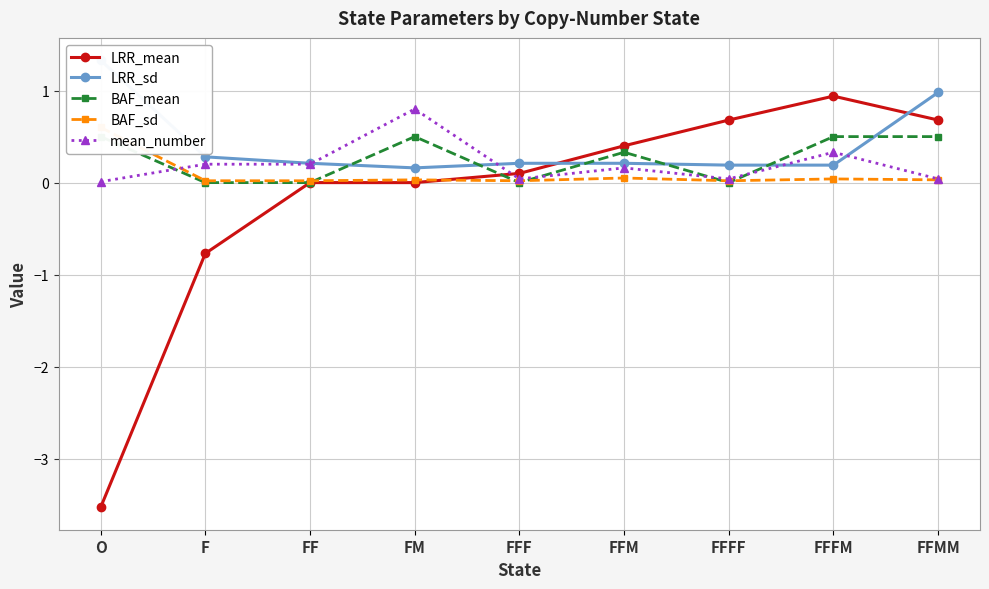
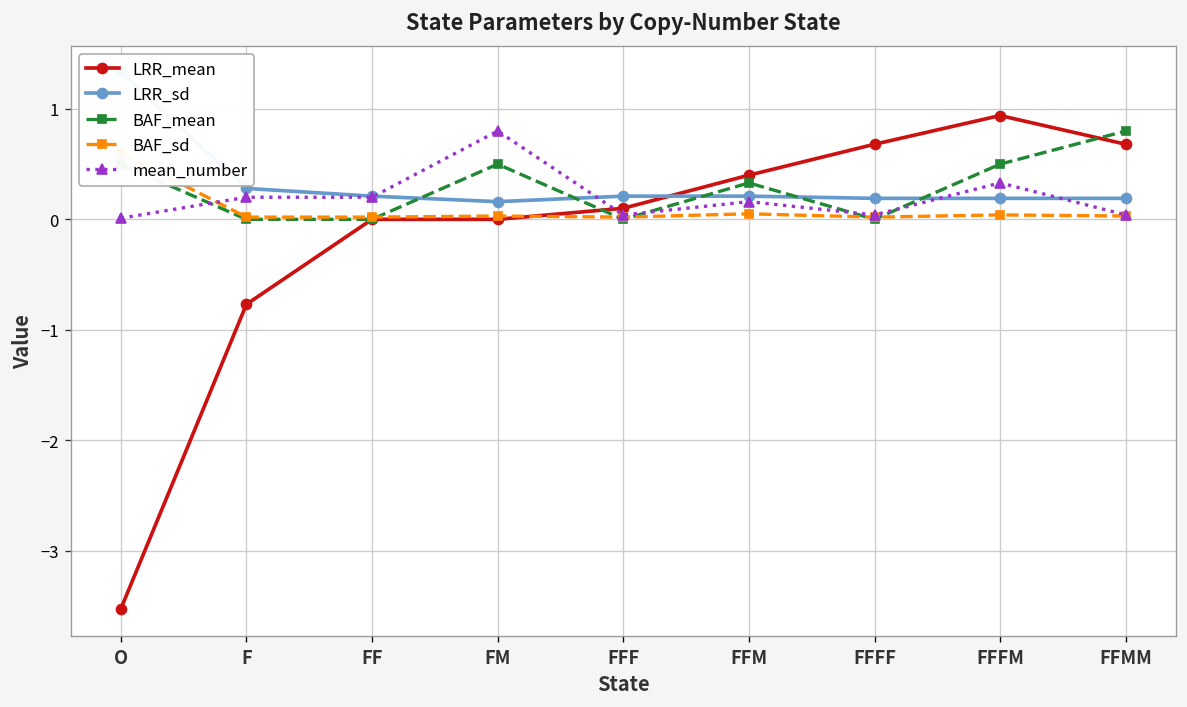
LRR_sd, FFMM: 1.0 -> 0.2
BAF_mean, FFMM: 0.5 -> 0.8
